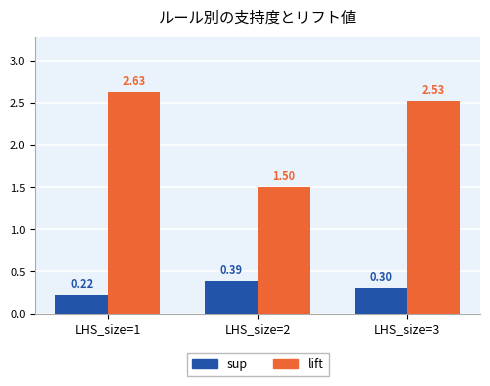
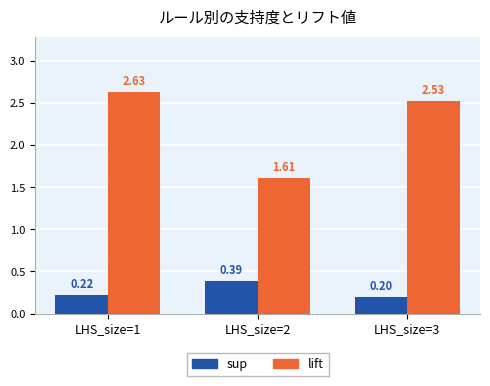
lift, LHS_size=2: 1.50 -> 1.61
sup, LHS_size=3: 0.30 -> 0.20
